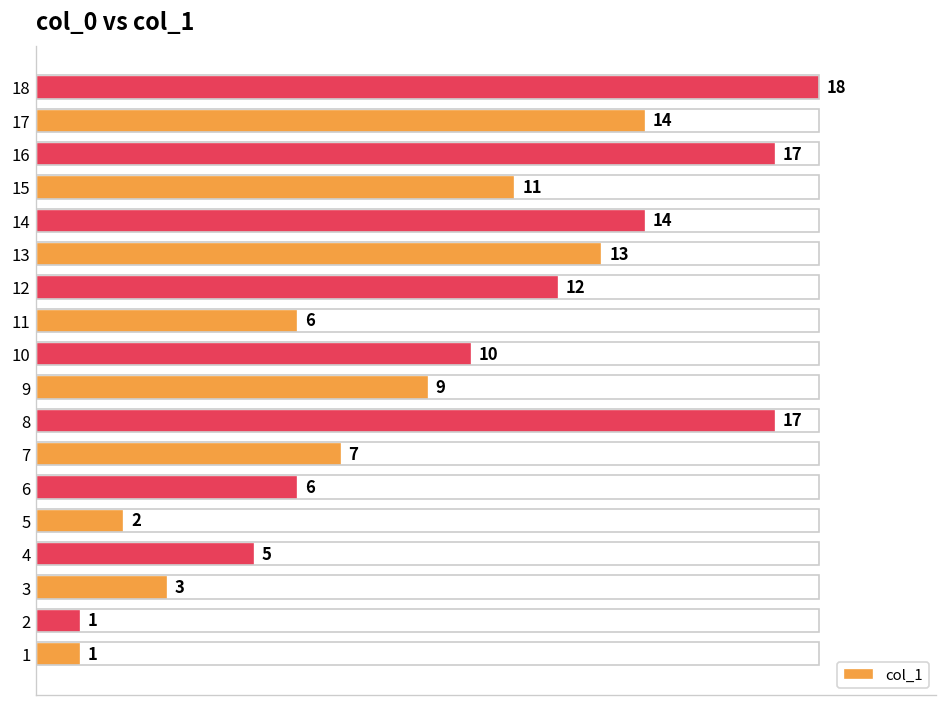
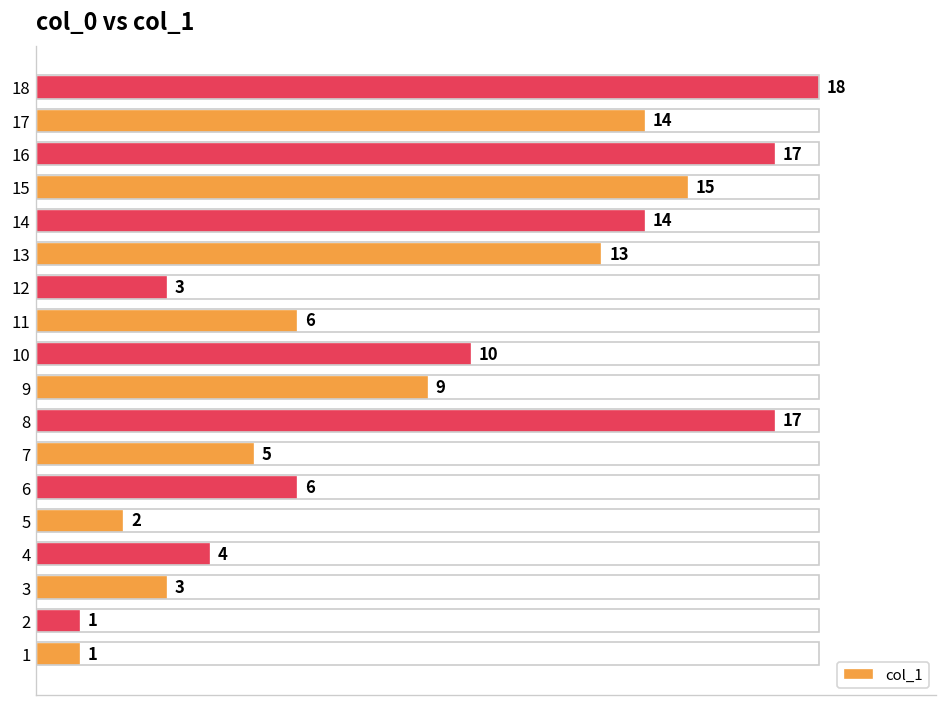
15: 11 -> 15
12: 12 -> 3
7: 7 -> 5
4: 5 -> 4
